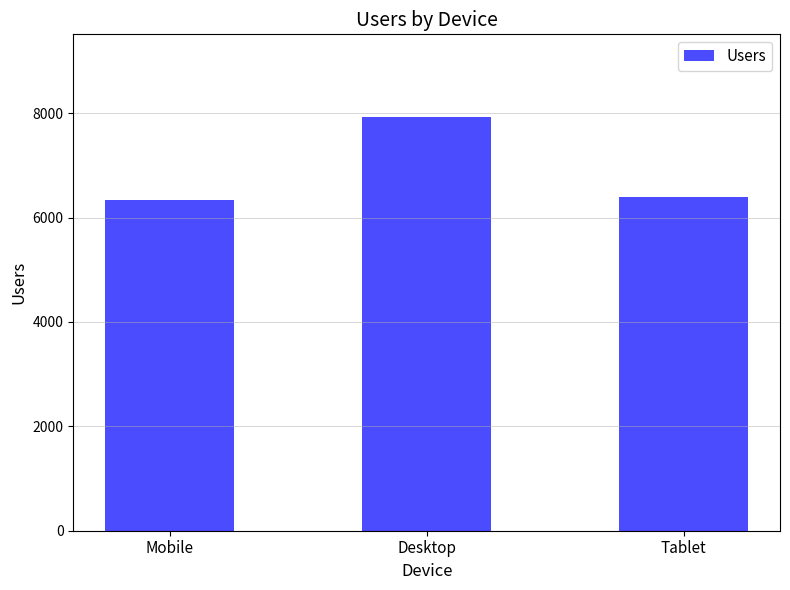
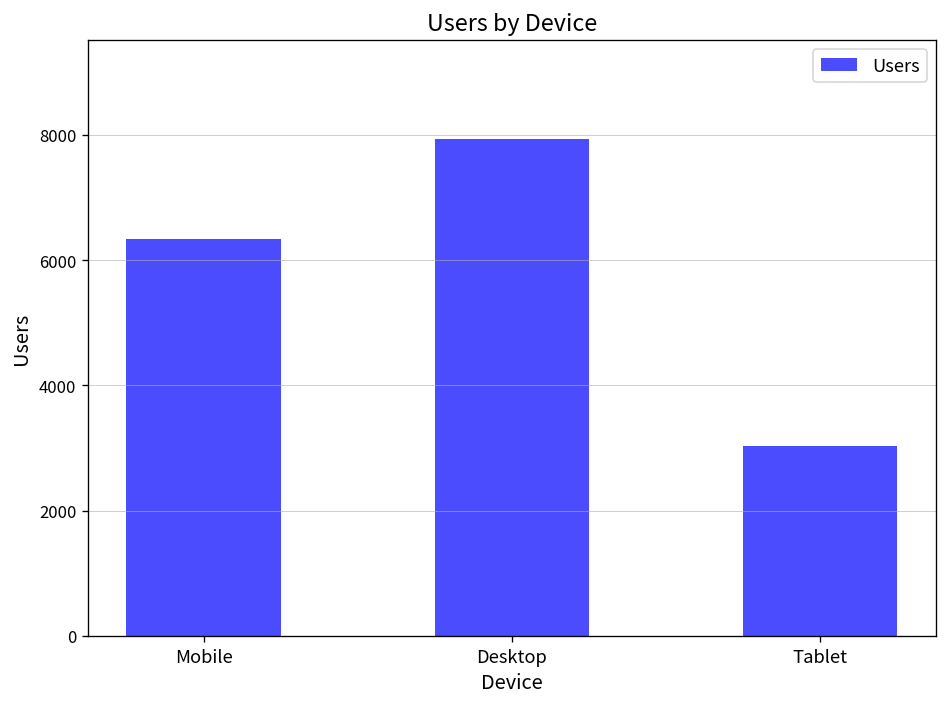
Tablet: 6400 -> 3000
